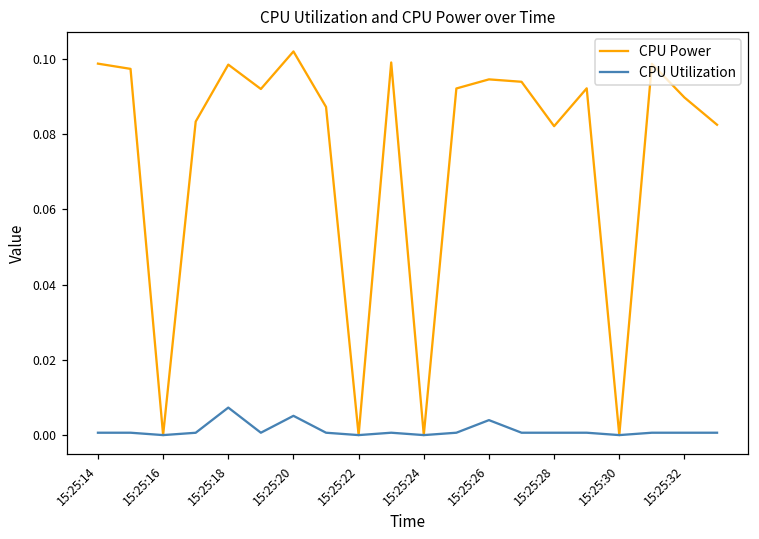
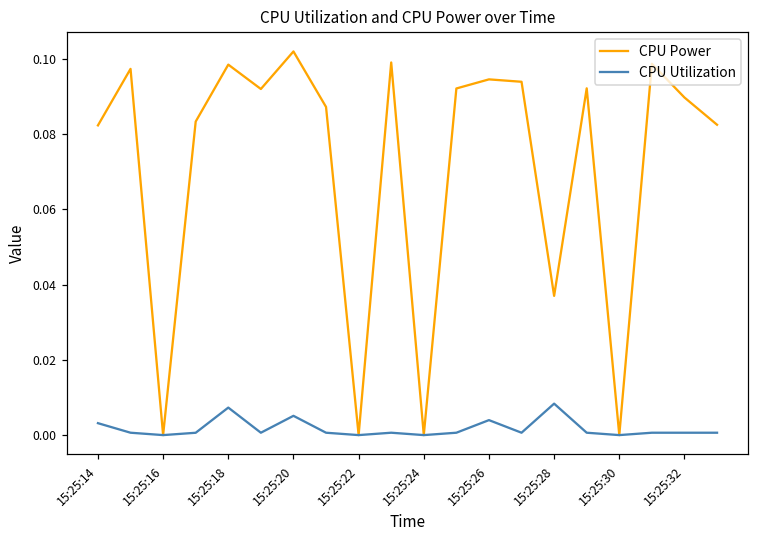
CPU Power, 15:25:14: 0.099 -> 0.082
CPU Utilization, 15:25:14: 0.001 -> 0.003
CPU Power, 15:25:28: 0.082 -> 0.037
CPU Utilization, 15:25:28: 0.001 -> 0.008
